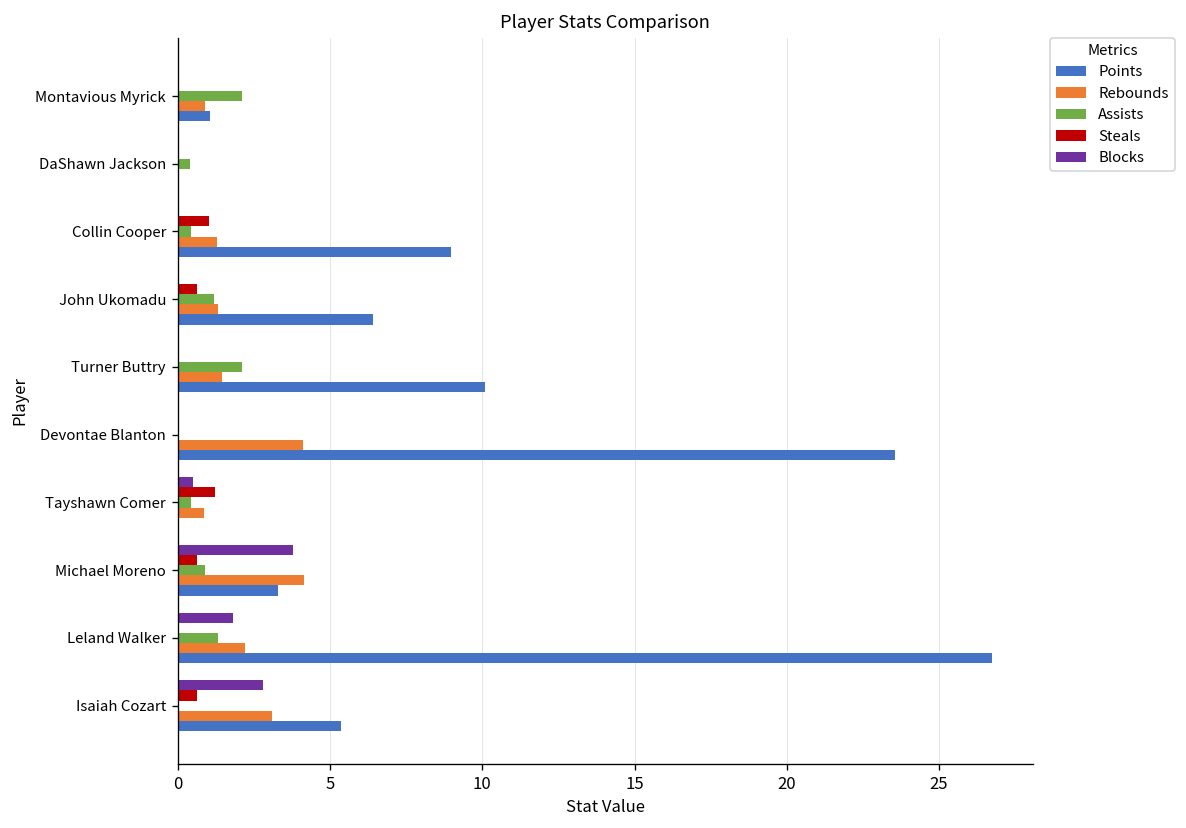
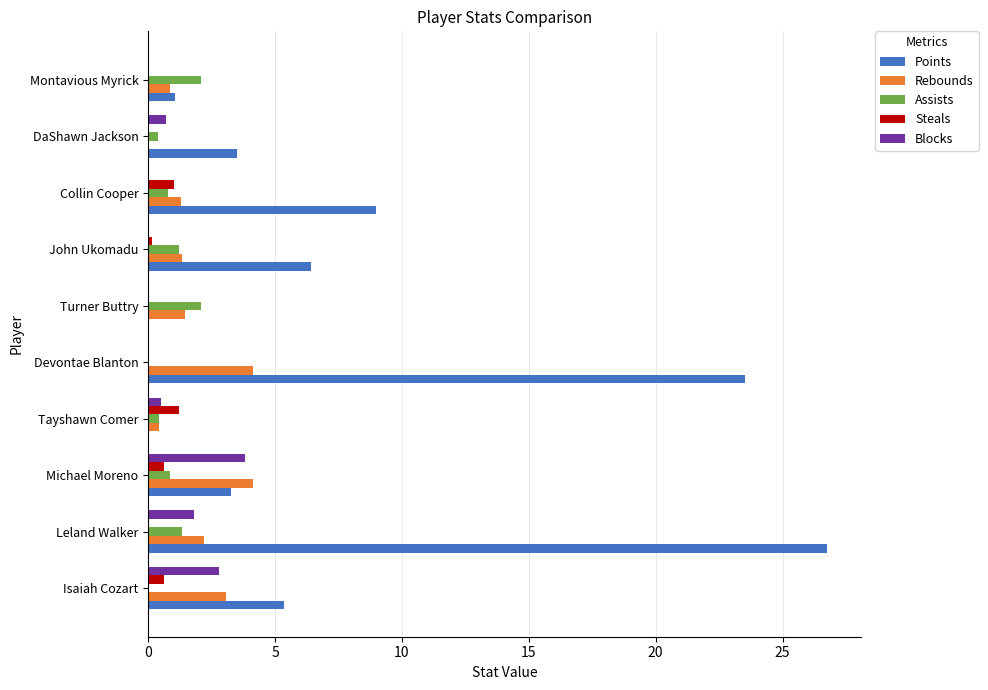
Blocks, DaShawn Jackson: 0.0 -> 0.7
Points, DaShawn Jackson: 0.0 -> 3.5
Assists, Collin Cooper: 0.4 -> 0.8
Steals, John Ukomadu: 0.6 -> 0.2
Points, Turner Buttry: 10.1 -> 0.0
Rebounds, Tayshawn Comer: 0.9 -> 0.4
